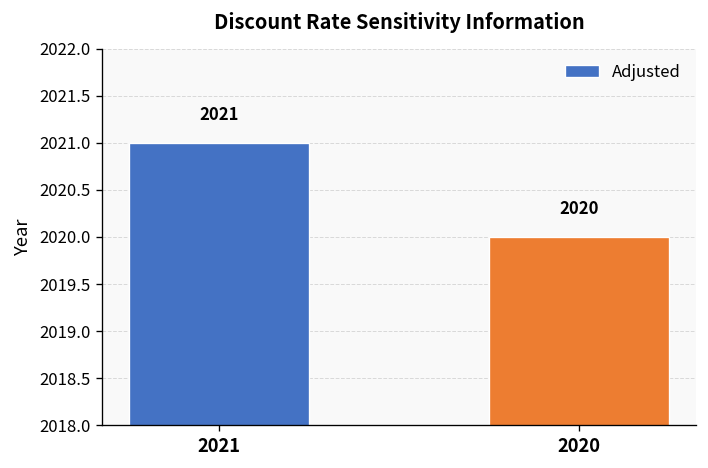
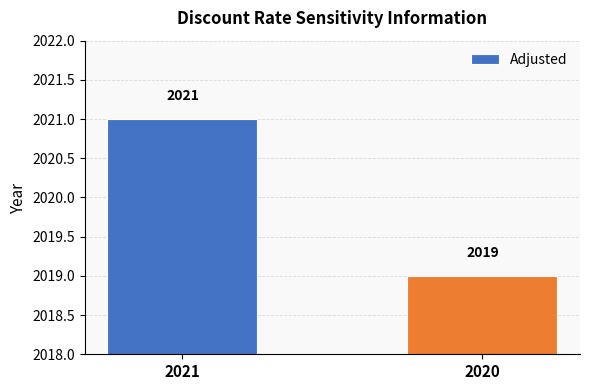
2020: 2020 -> 2019
